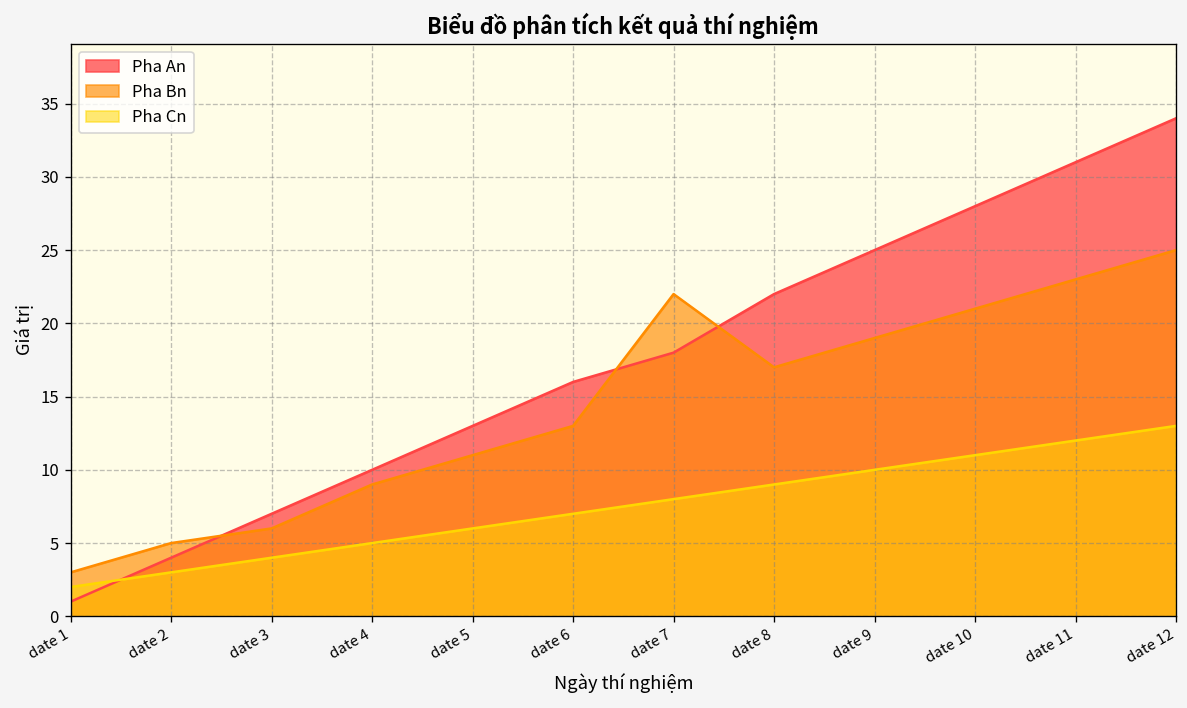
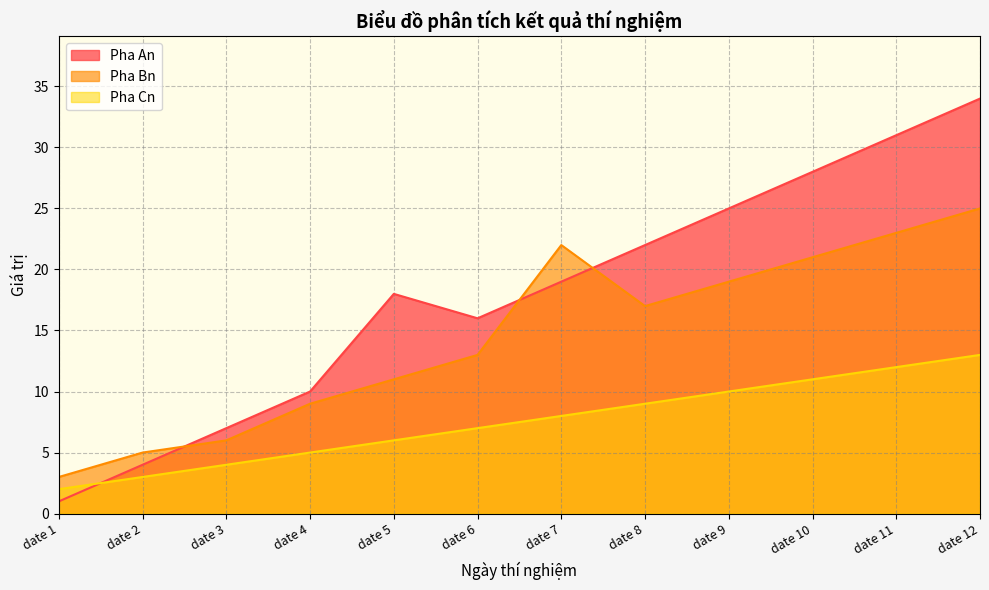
Pha An, date 5: 13 -> 18
Pha An, date 7: 18 -> 19
